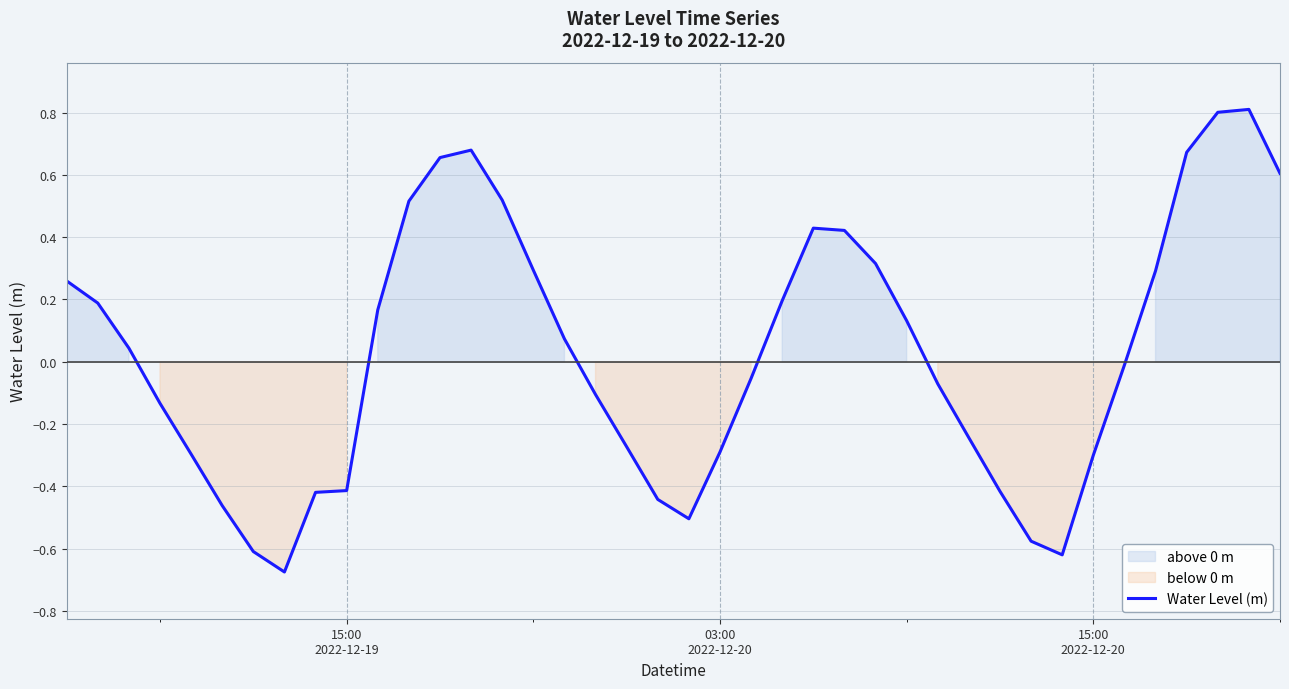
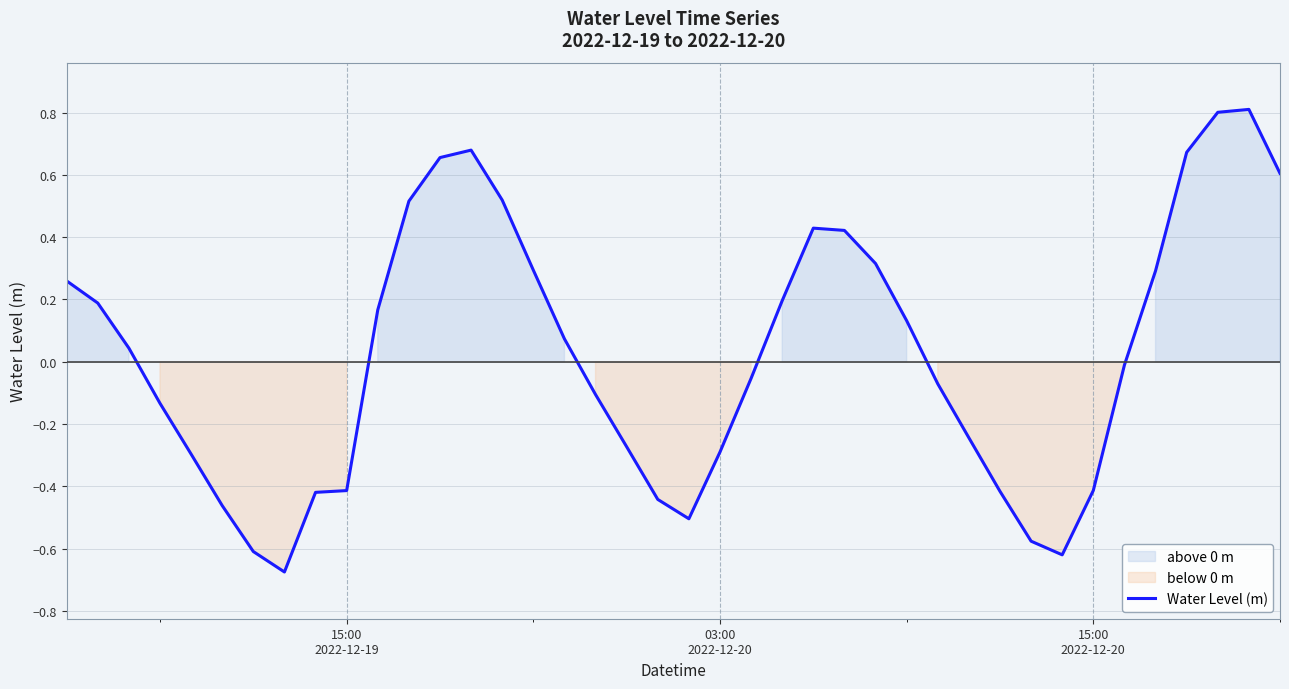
15:00 2022-12-20: -0.30 -> -0.41
